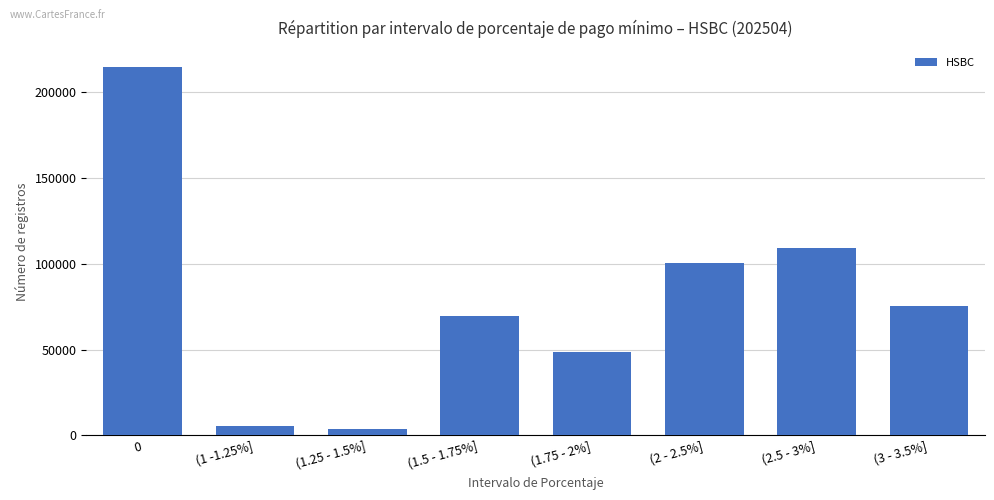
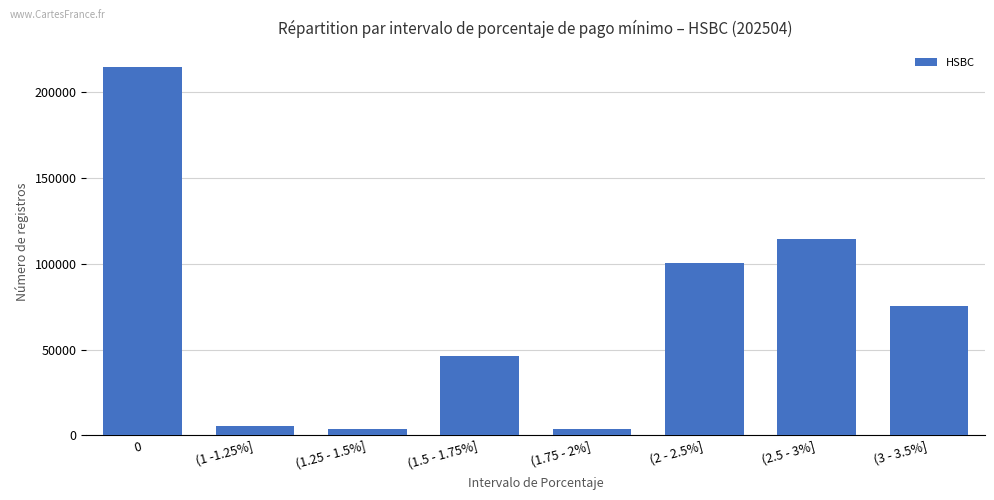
(1.5 - 1.75%]: 69000 -> 46000
(1.75 - 2%]: 49000 -> 4000
(2.5 - 3%]: 109000 -> 114000
